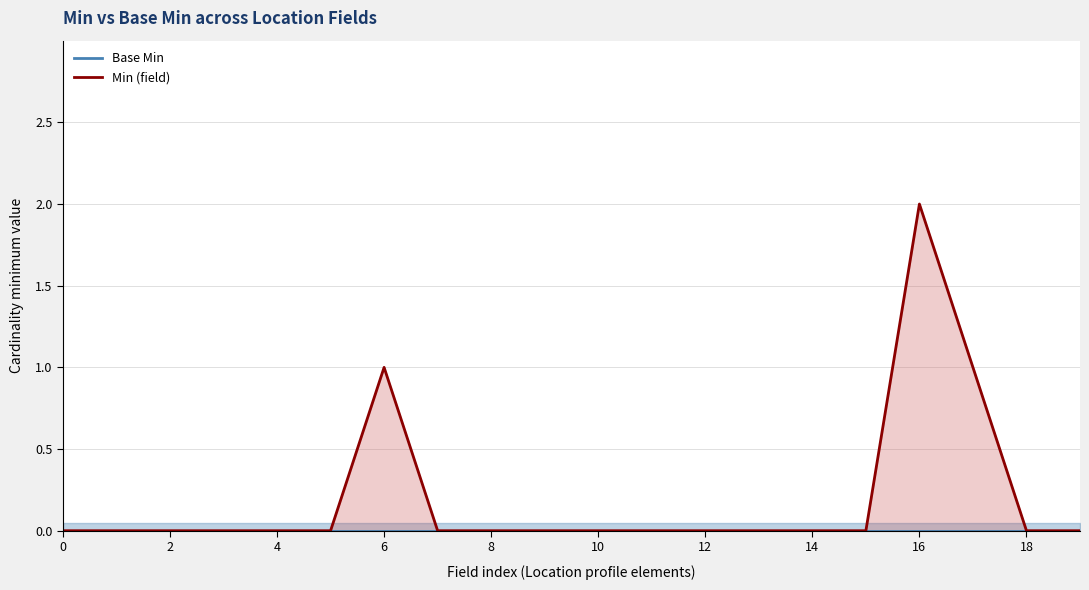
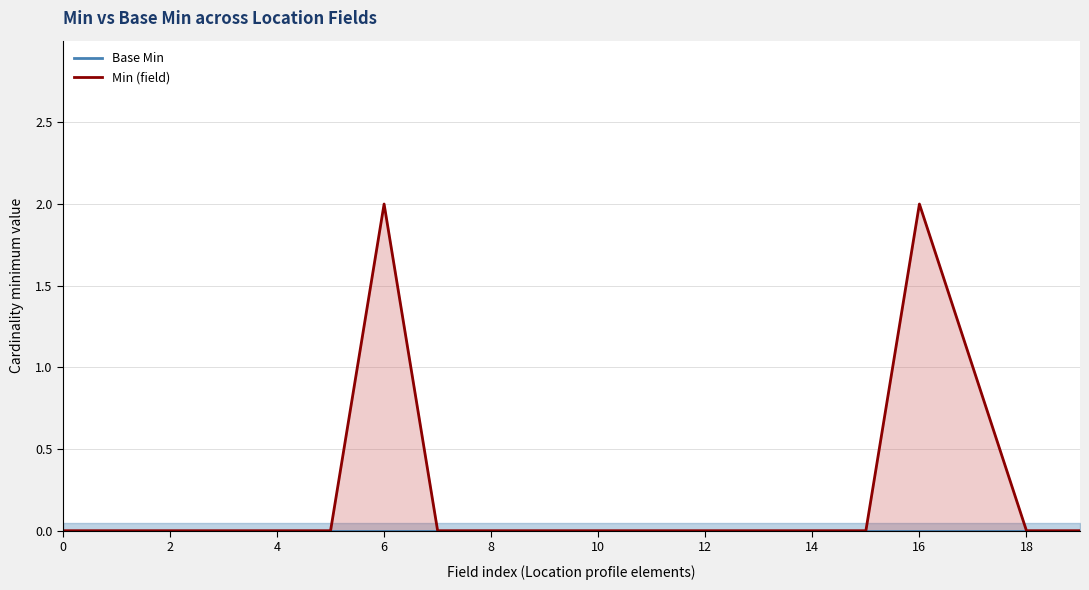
Min (field), 6: 1 -> 2
